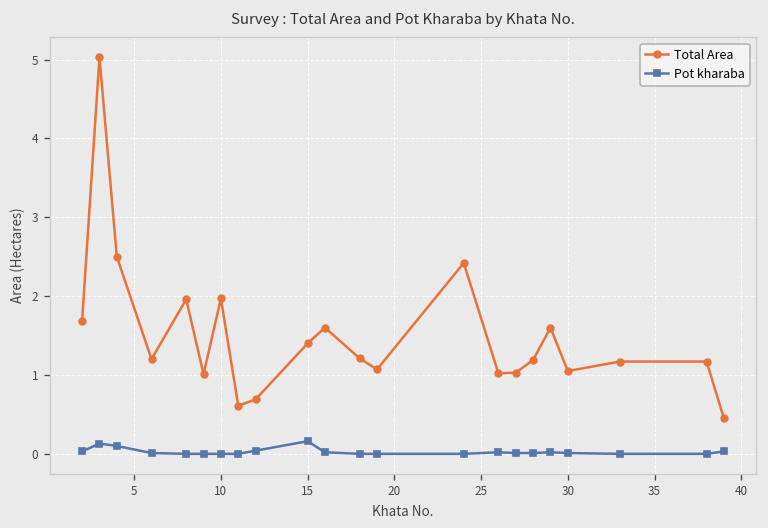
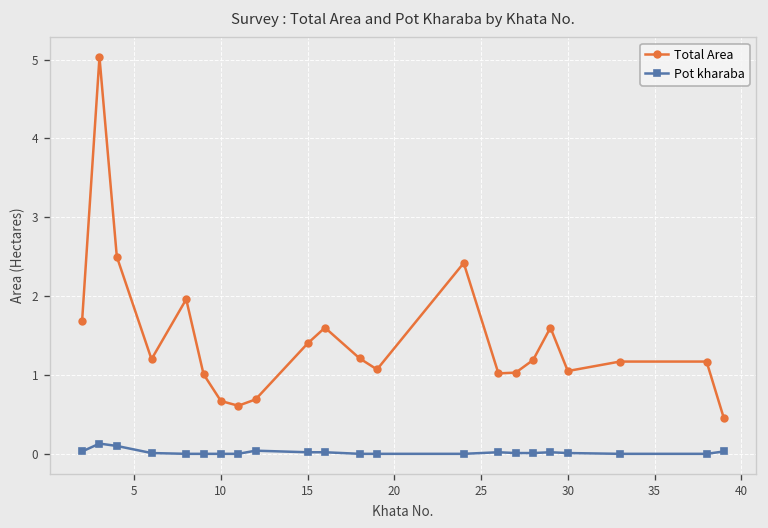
Total Area, 10: 2.0 -> 0.7
Pot kharaba, 15: 0.2 -> 0.0
